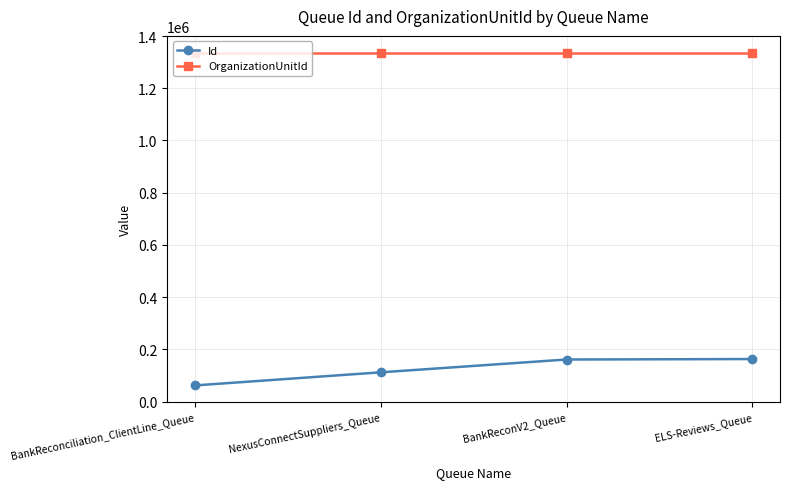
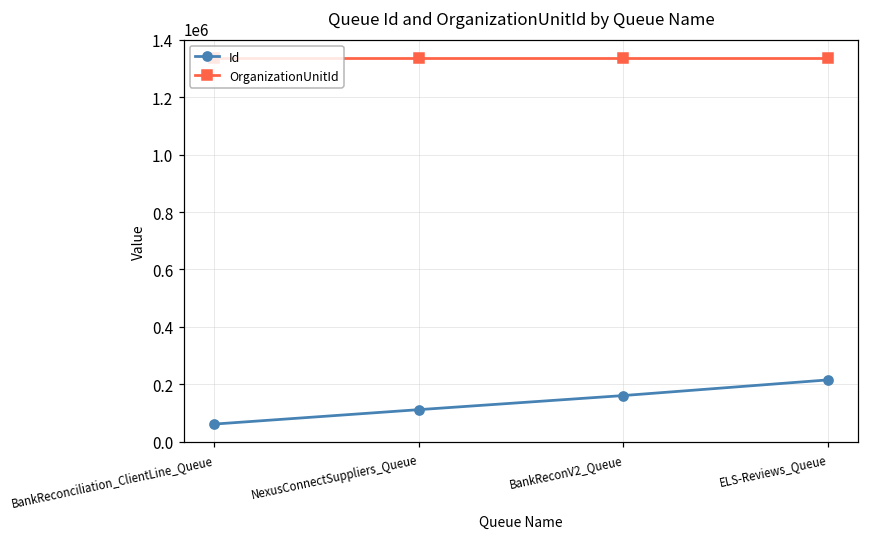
Id, ELS-Reviews_Queue: 160000 -> 220000
